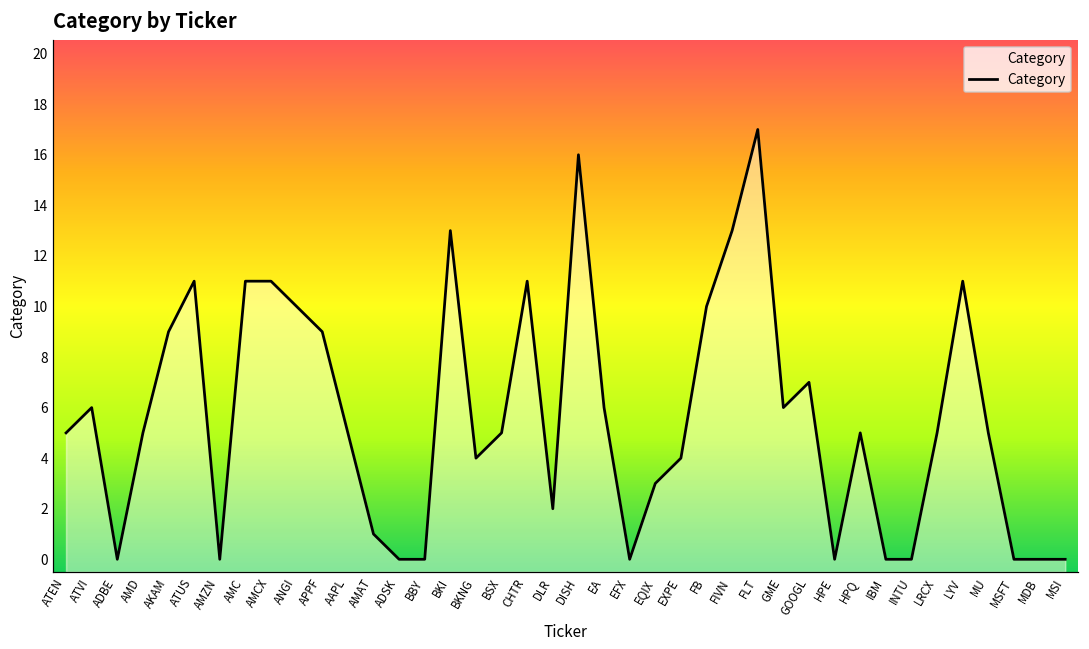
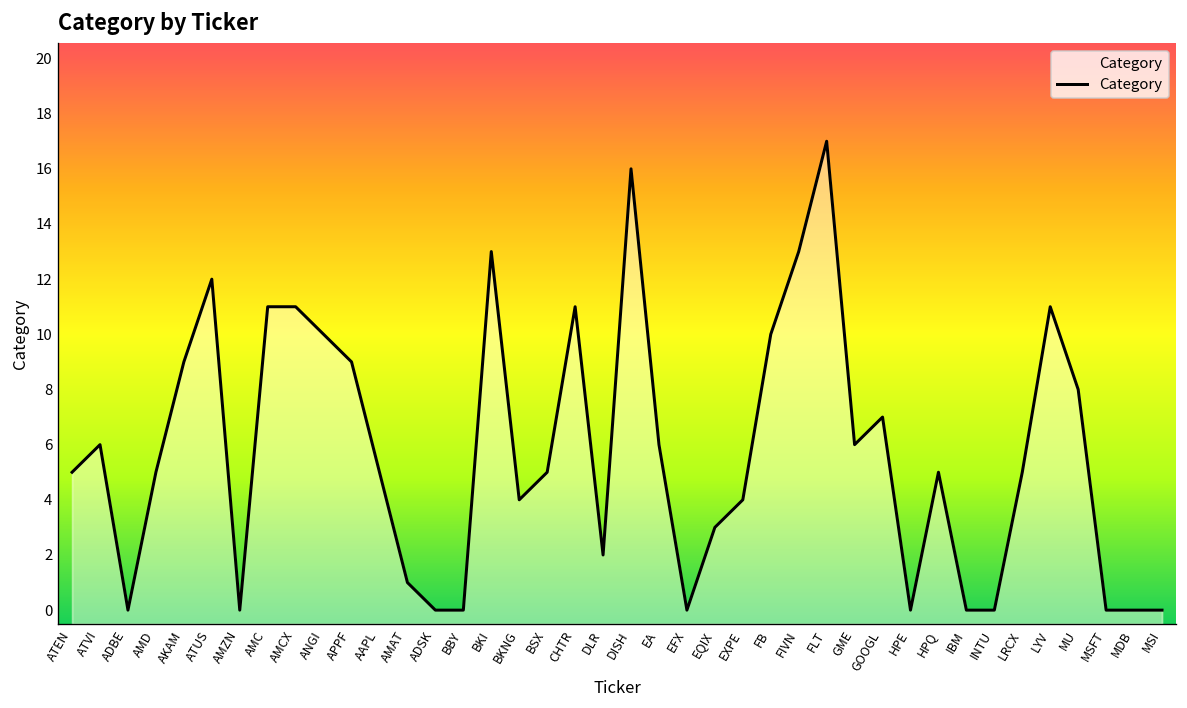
ATUS: 11 -> 12
MU: 5 -> 8
